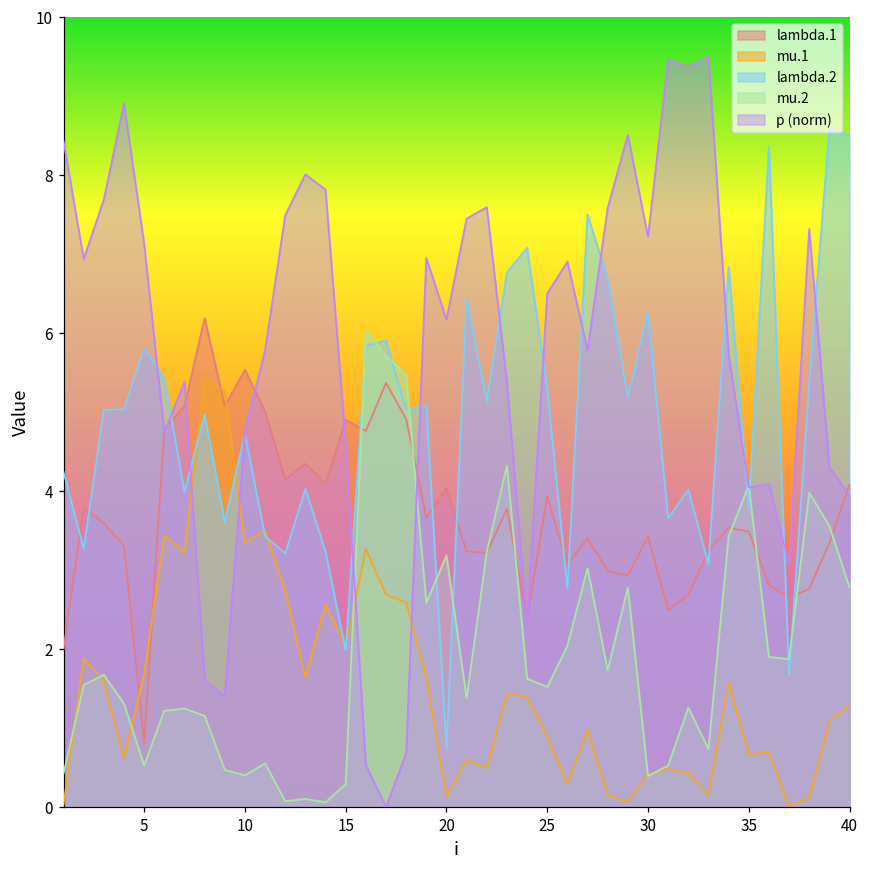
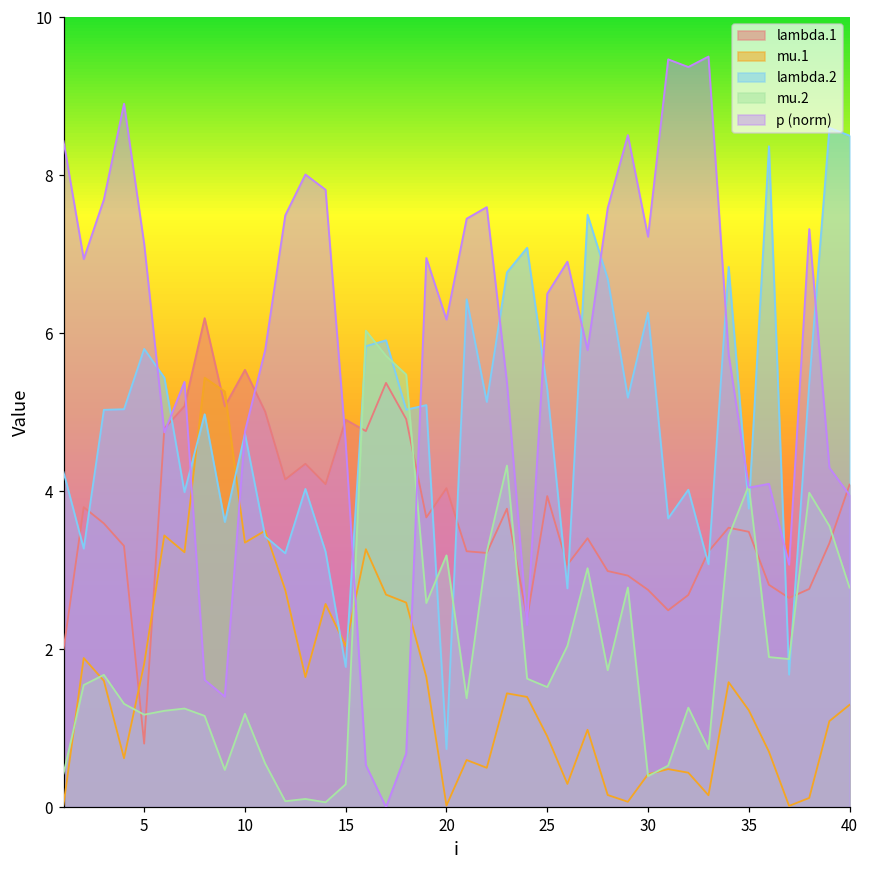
mu.1, 5: 1.7 -> 1.8
mu.2, 5: 0.5 -> 1.2
mu.2, 10: 0.4 -> 1.2
lambda.2, 15: 2.0 -> 1.8
mu.1, 20: 0.1 -> 0.0
lambda.1, 30: 3.4 -> 2.7
mu.1, 35: 0.7 -> 1.2
